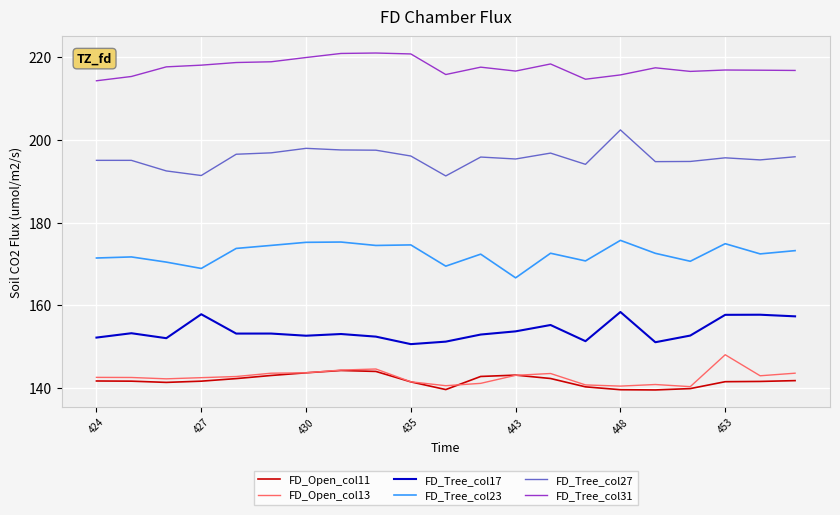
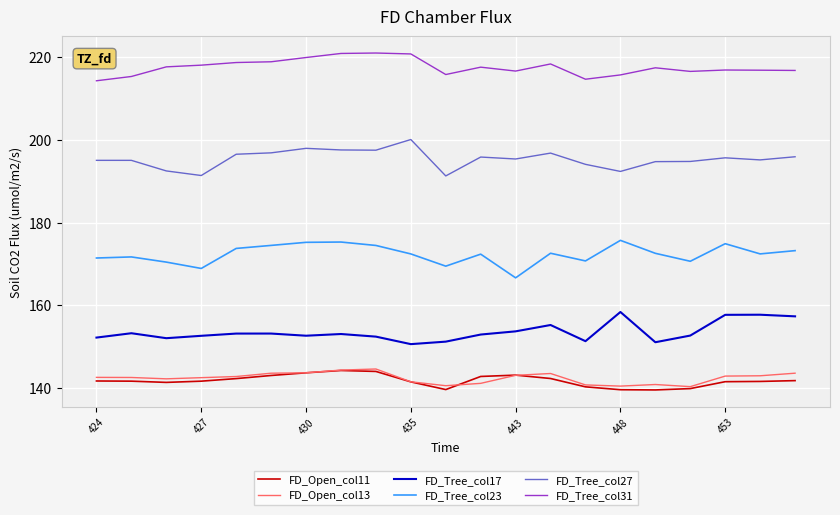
FD_Tree_col17, 427: 158 -> 153
FD_Tree_col23, 435: 175 -> 172
FD_Tree_col27, 435: 196 -> 200
FD_Tree_col27, 448: 202 -> 192
FD_Open_col13, 453: 148 -> 143
